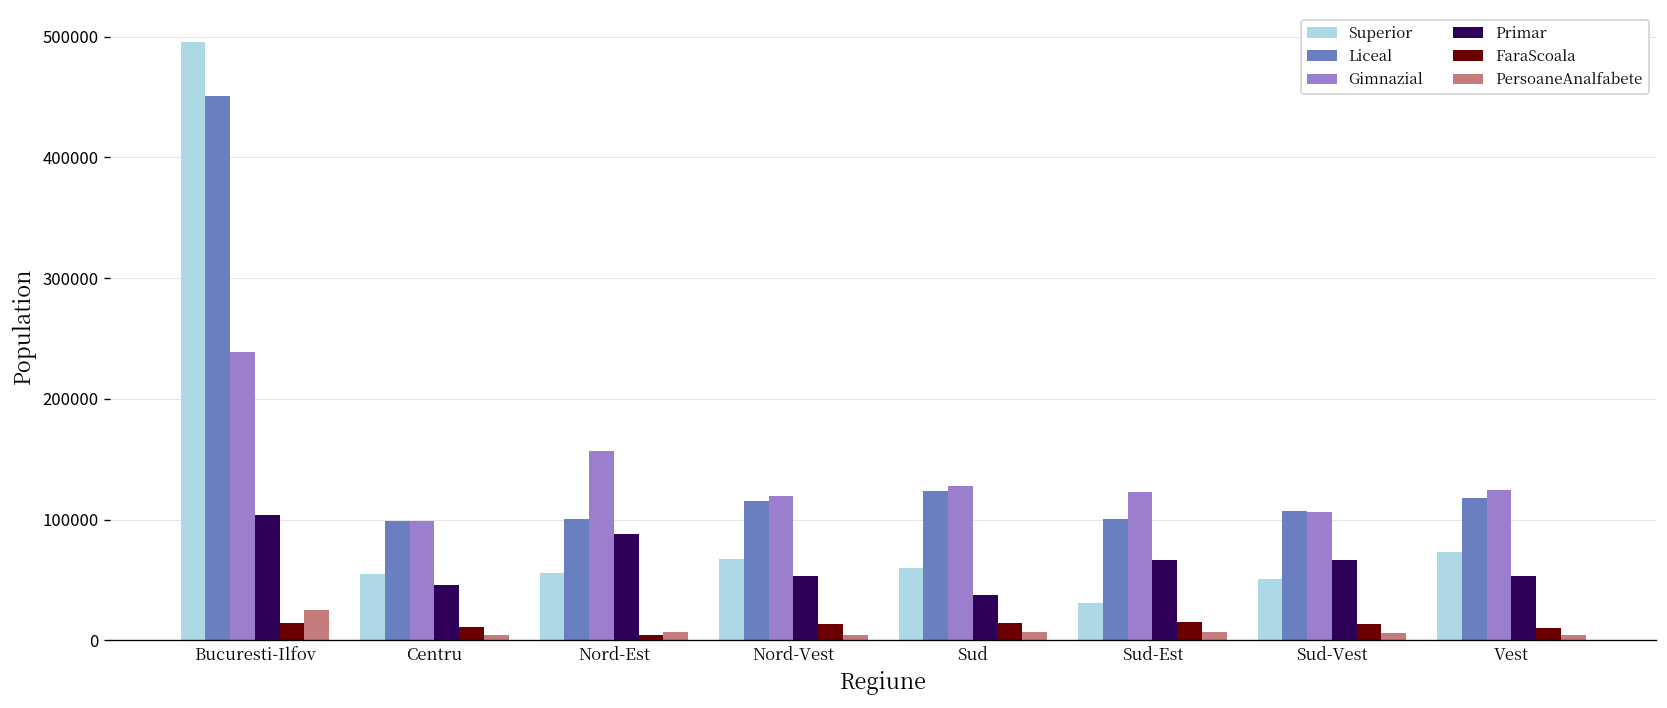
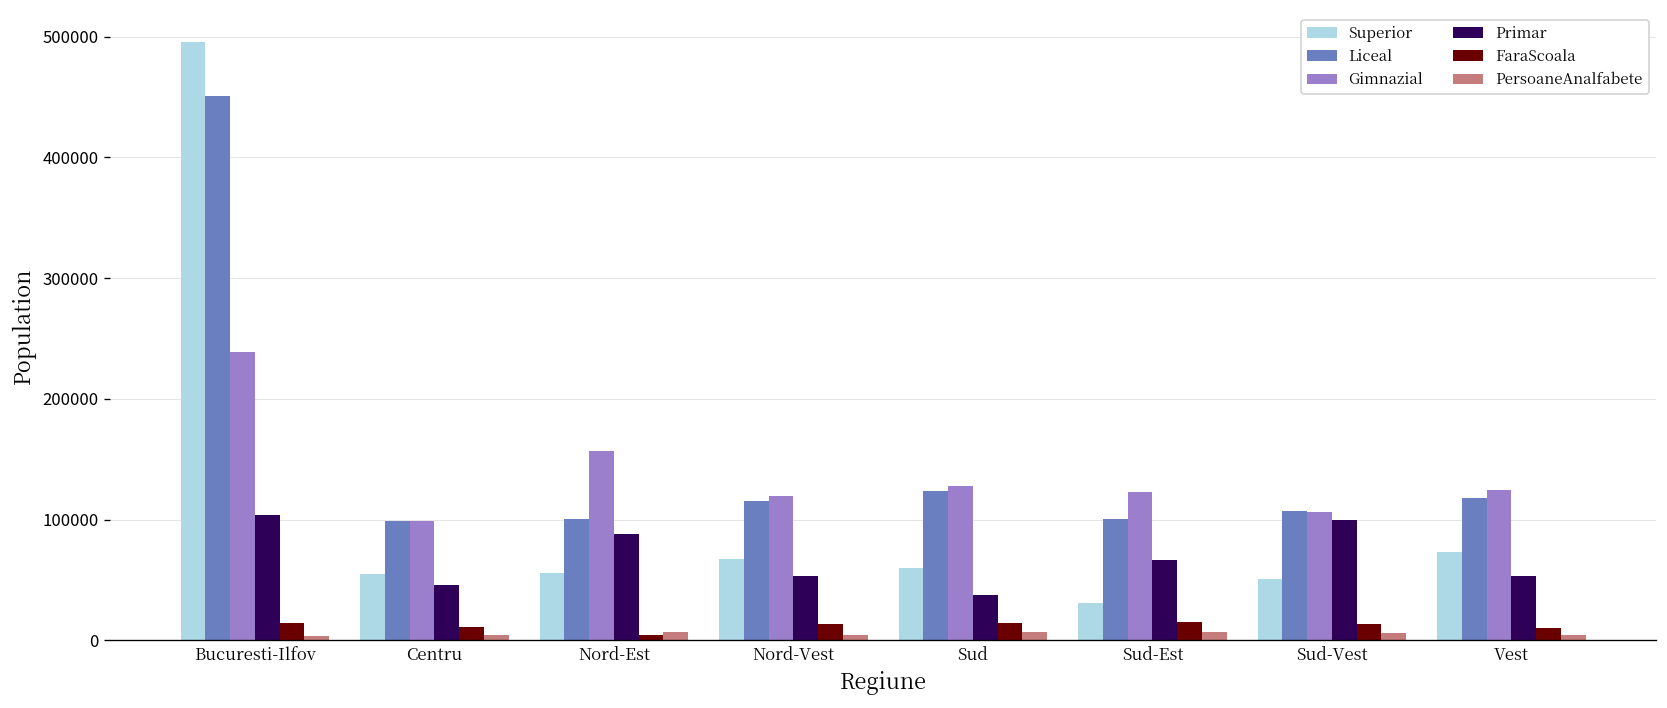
PersoaneAnalfabete, Bucuresti-Ilfov: 25000 -> 4000
Primar, Sud-Vest: 66000 -> 100000
